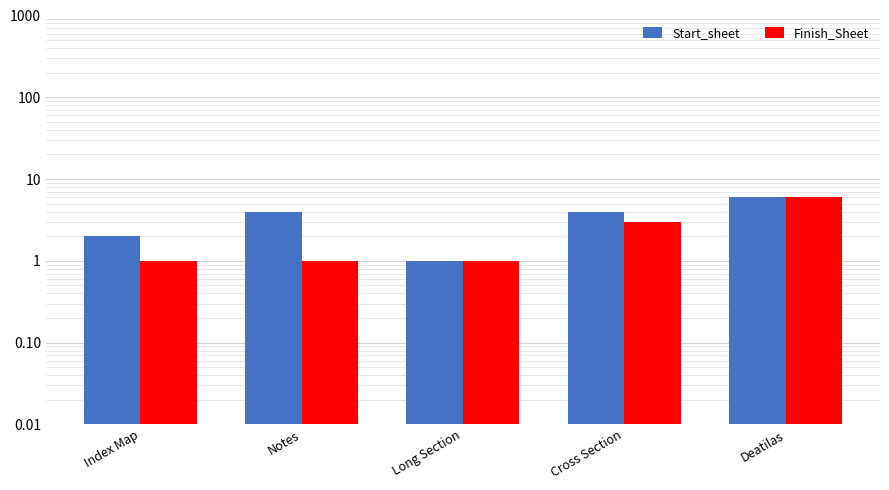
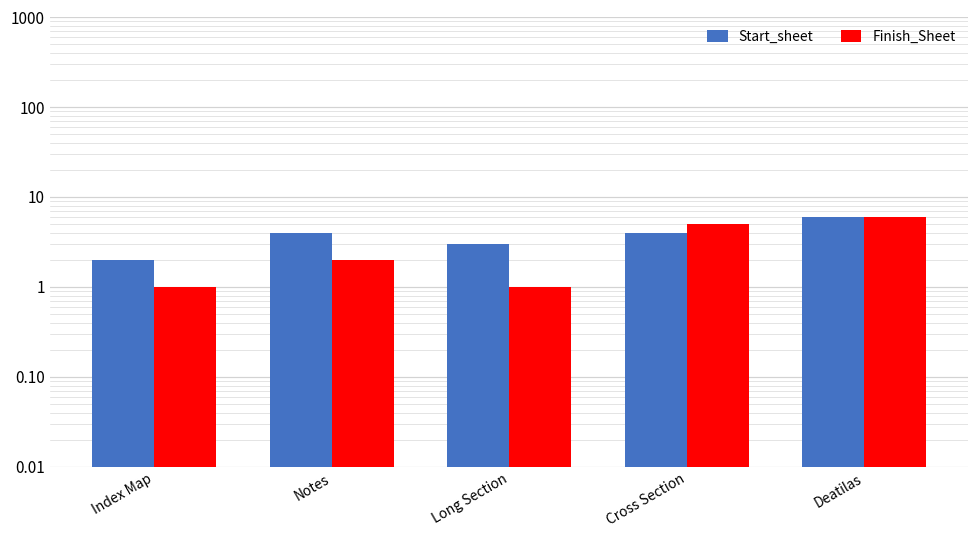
Finish_Sheet, Notes: 1 -> 2
Start_sheet, Long Section: 1 -> 3
Finish_Sheet, Cross Section: 3 -> 5
